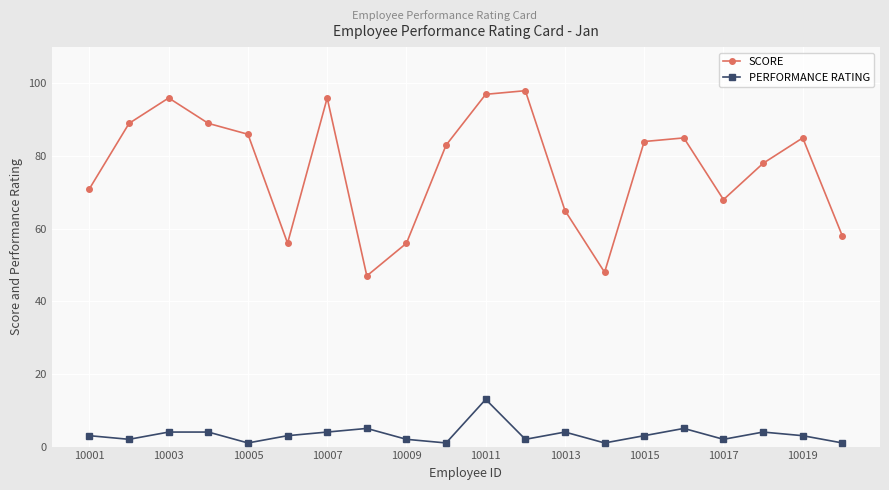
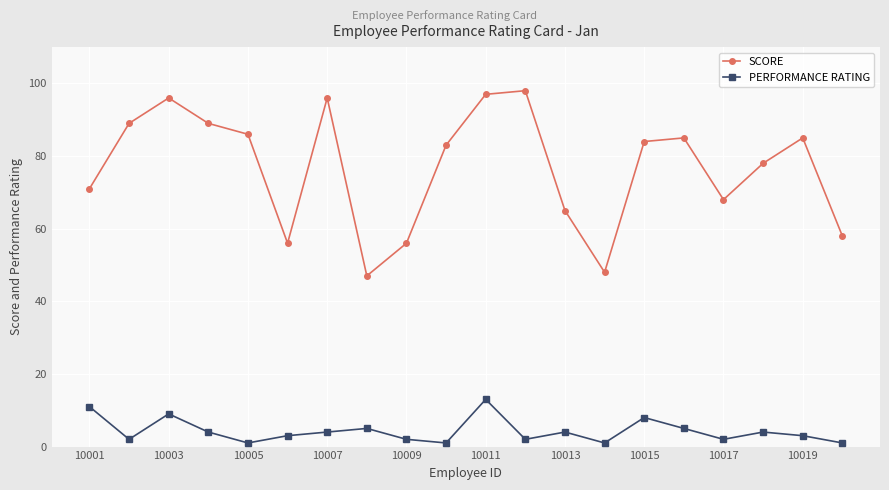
PERFORMANCE RATING, 10001: 3 -> 11
PERFORMANCE RATING, 10003: 4 -> 9
PERFORMANCE RATING, 10015: 3 -> 8
